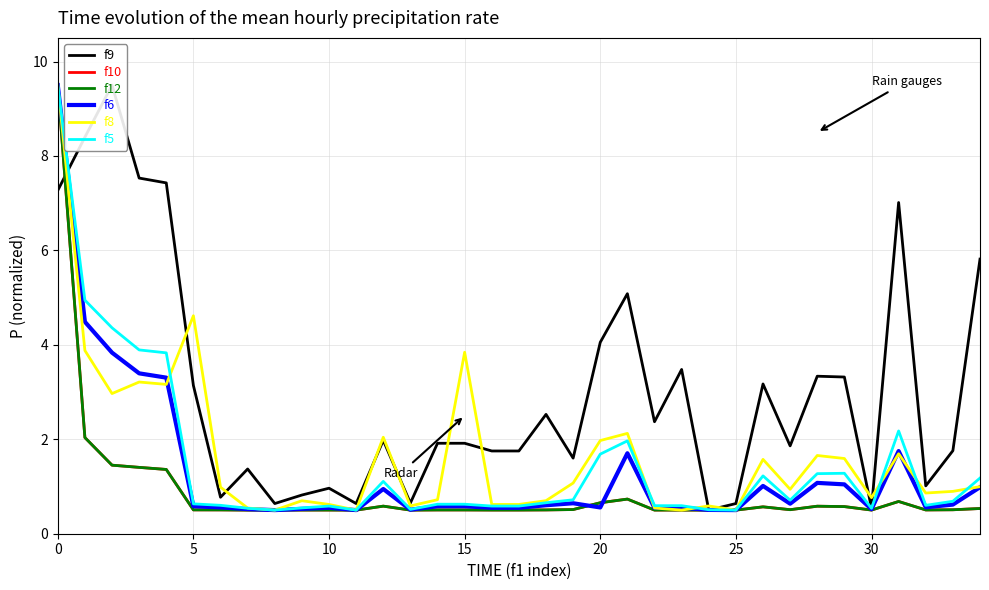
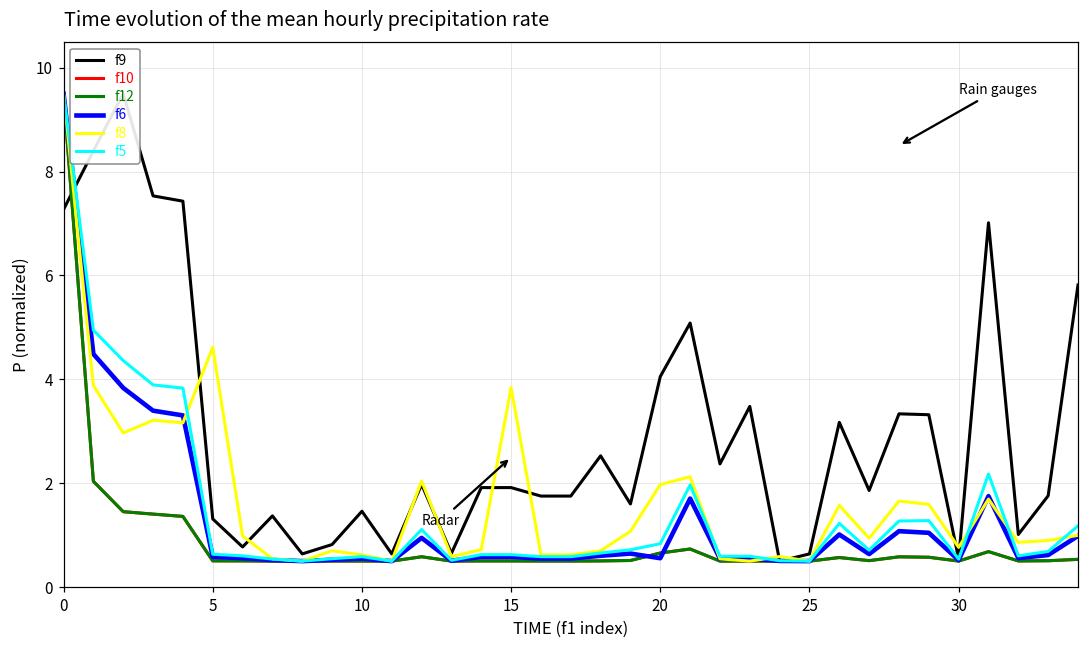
f9, 5: 3.1 -> 1.3
f9, 10: 1.0 -> 1.5
f5, 20: 1.7 -> 0.8
